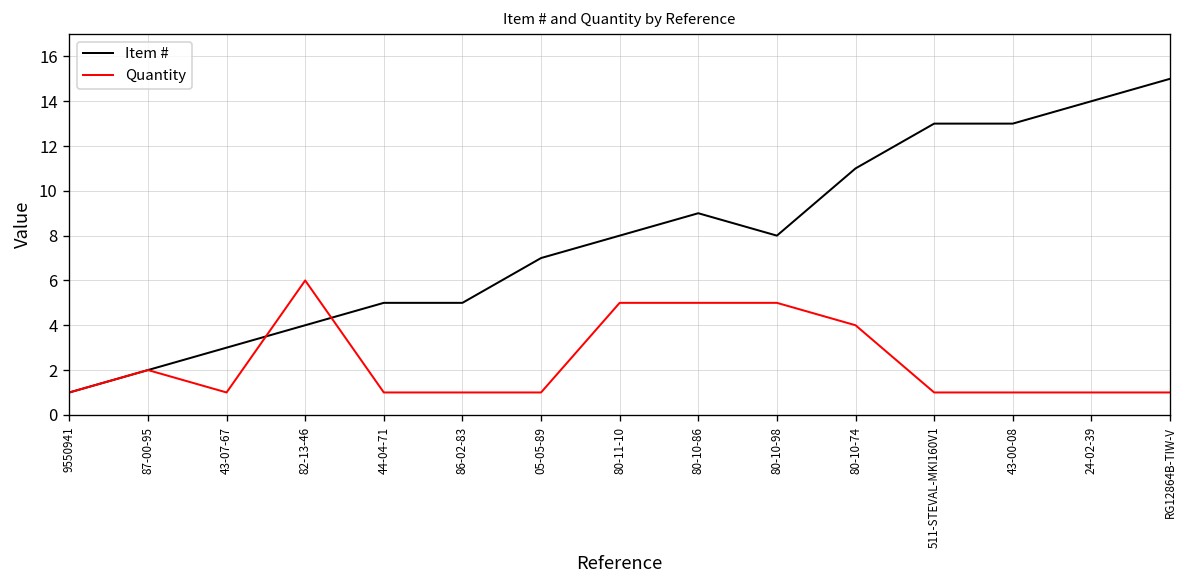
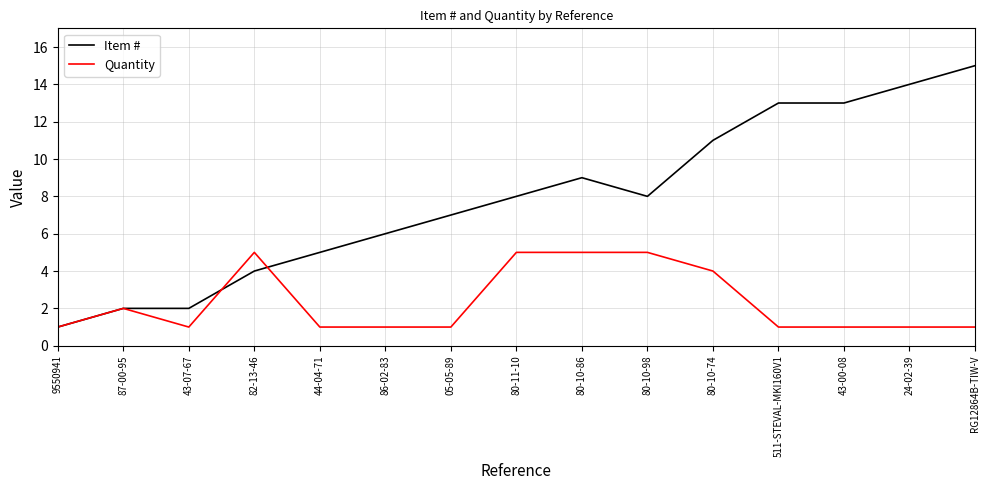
Item #, 43-07-67: 3 -> 2
Quantity, 82-13-46: 6 -> 5
Item #, 86-02-83: 5 -> 6
